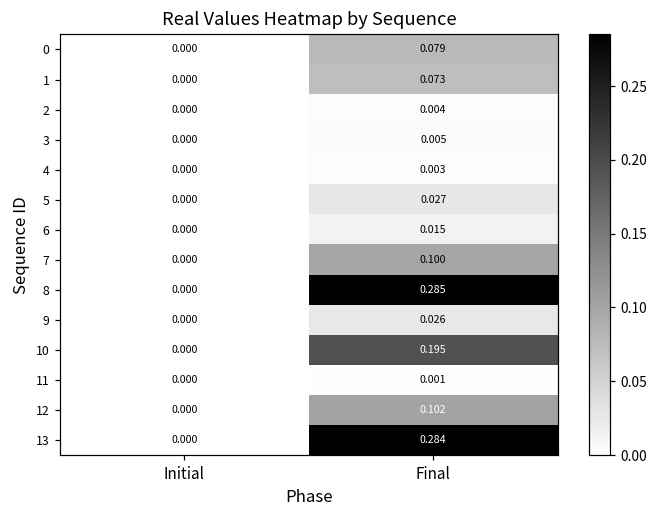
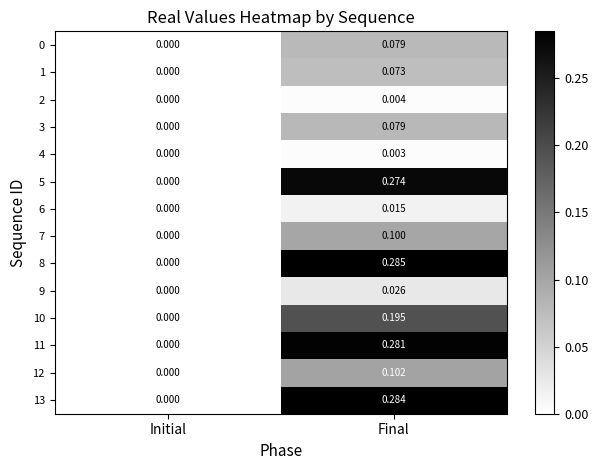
3, Final: 0.005 -> 0.079
5, Final: 0.027 -> 0.274
11, Final: 0.001 -> 0.281
